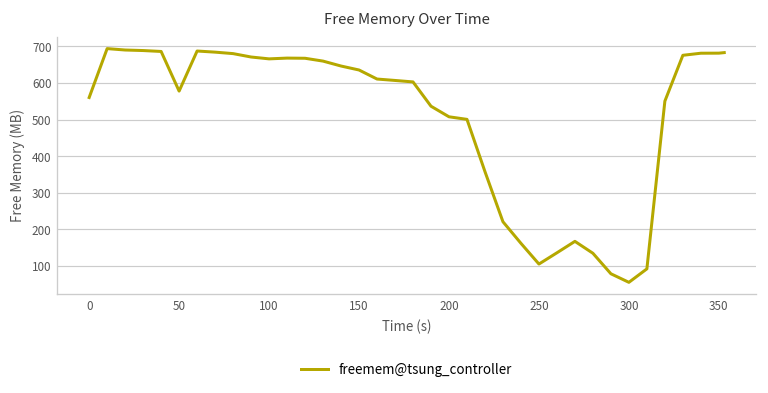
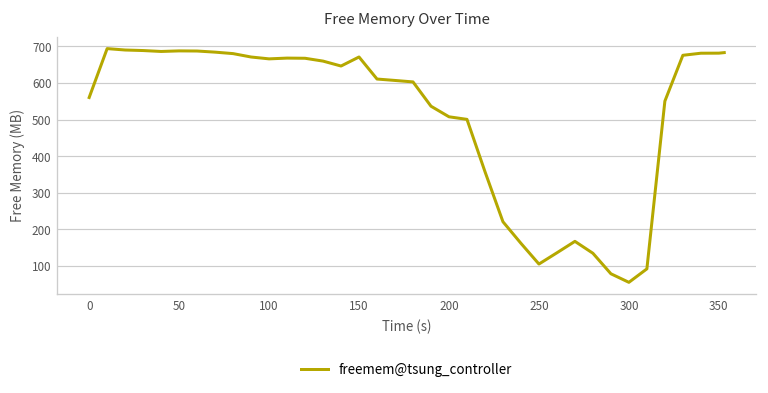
50: 580 -> 690
150: 640 -> 670
